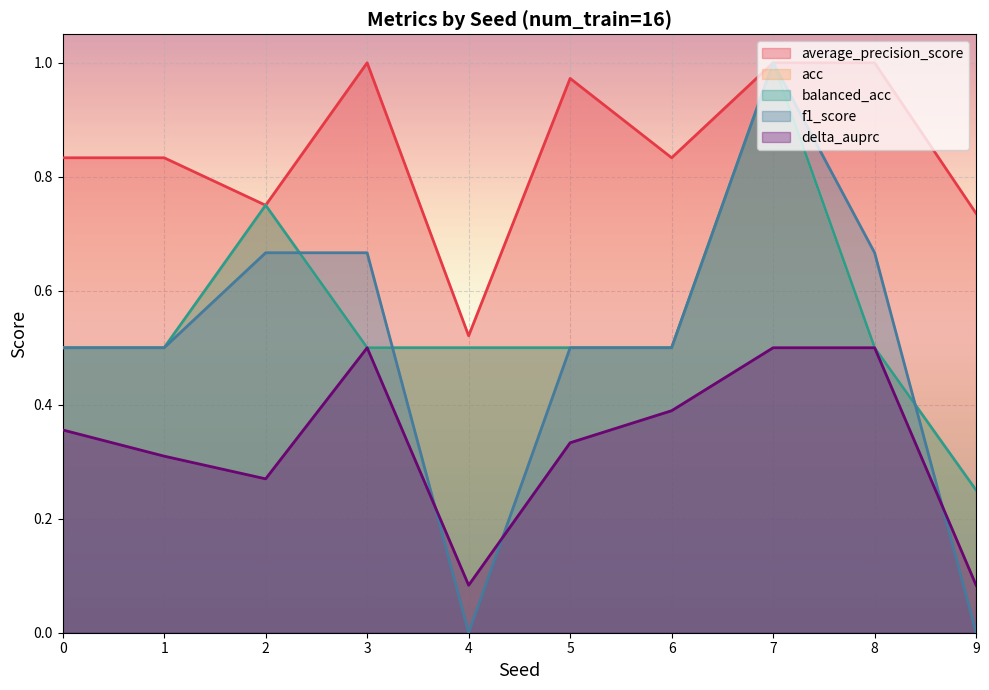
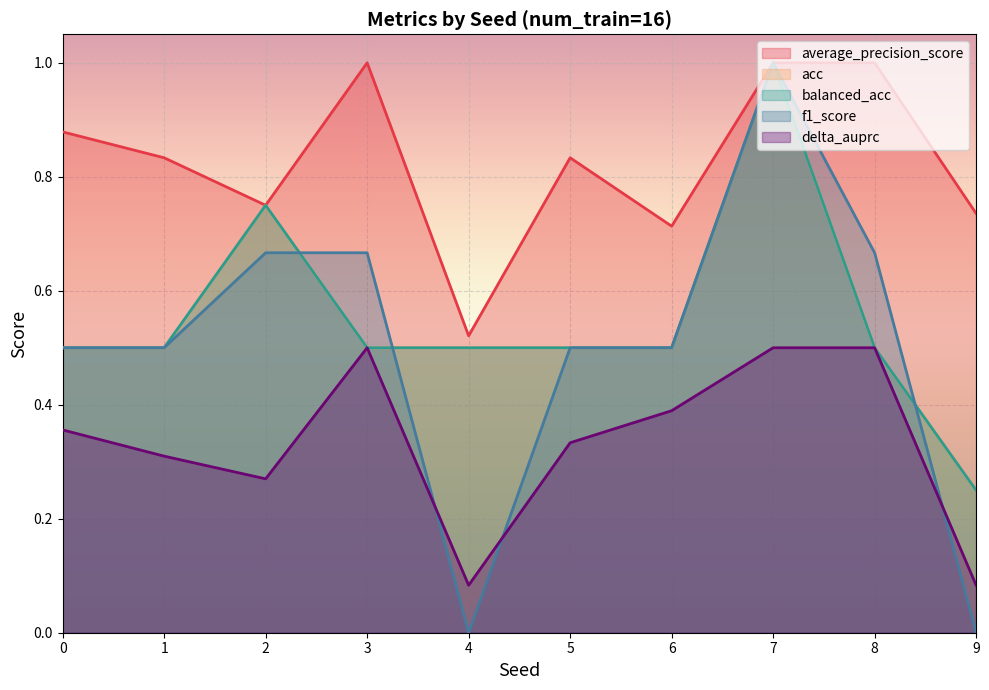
average_precision_score, 0: 0.83 -> 0.88
average_precision_score, 5: 0.97 -> 0.83
average_precision_score, 6: 0.83 -> 0.71
